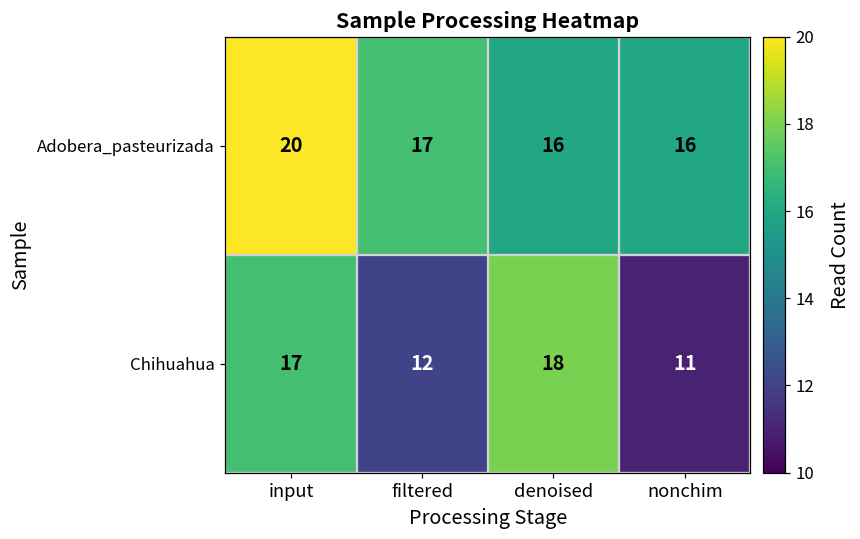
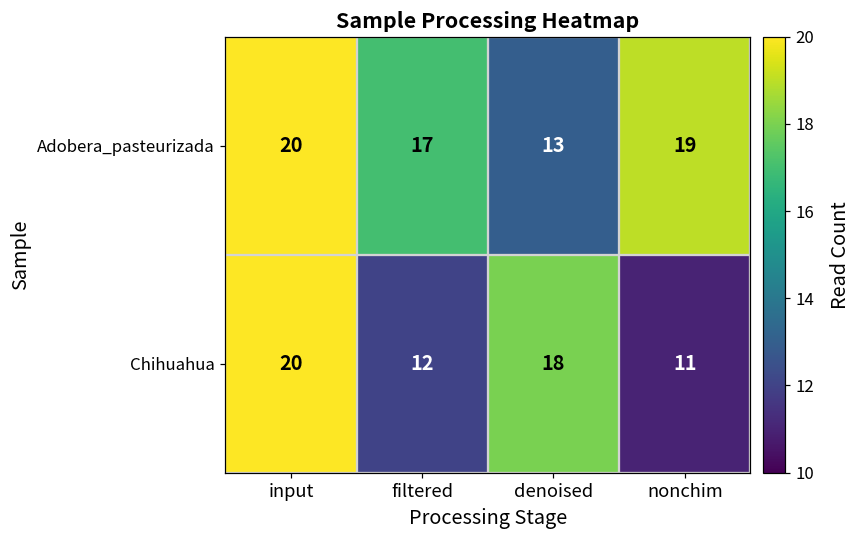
Adobera_pasteurizada, denoised: 16 -> 13
Adobera_pasteurizada, nonchim: 16 -> 19
Chihuahua, input: 17 -> 20
